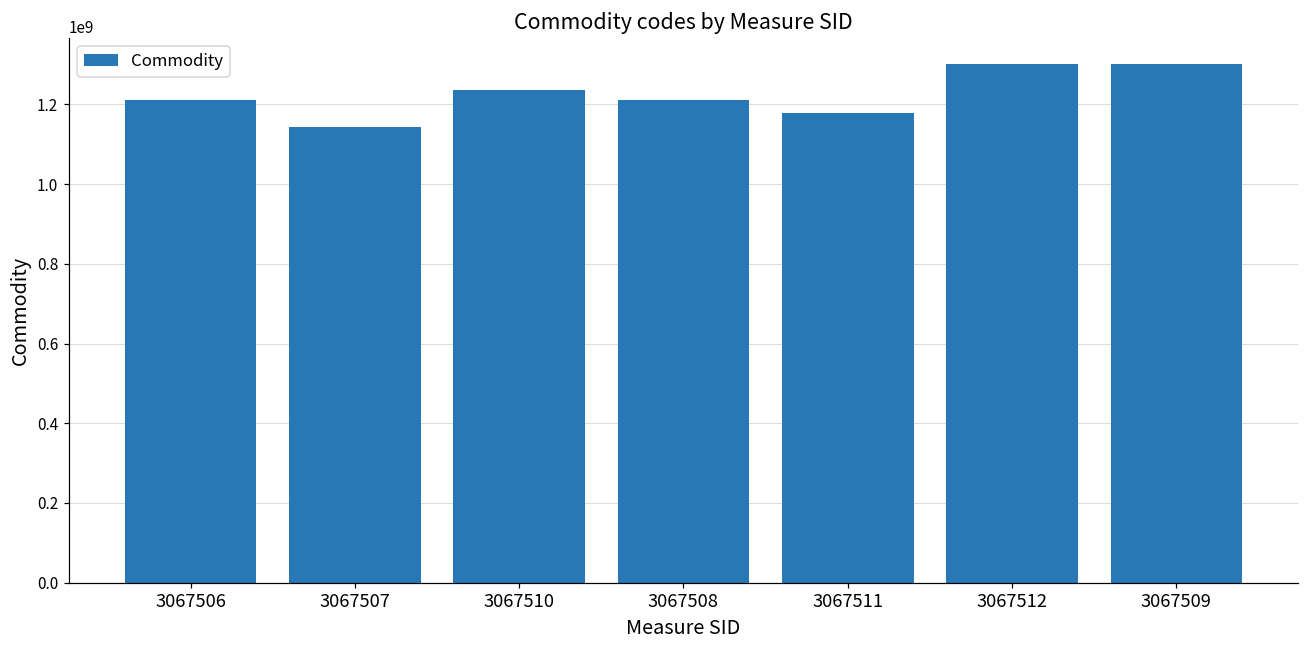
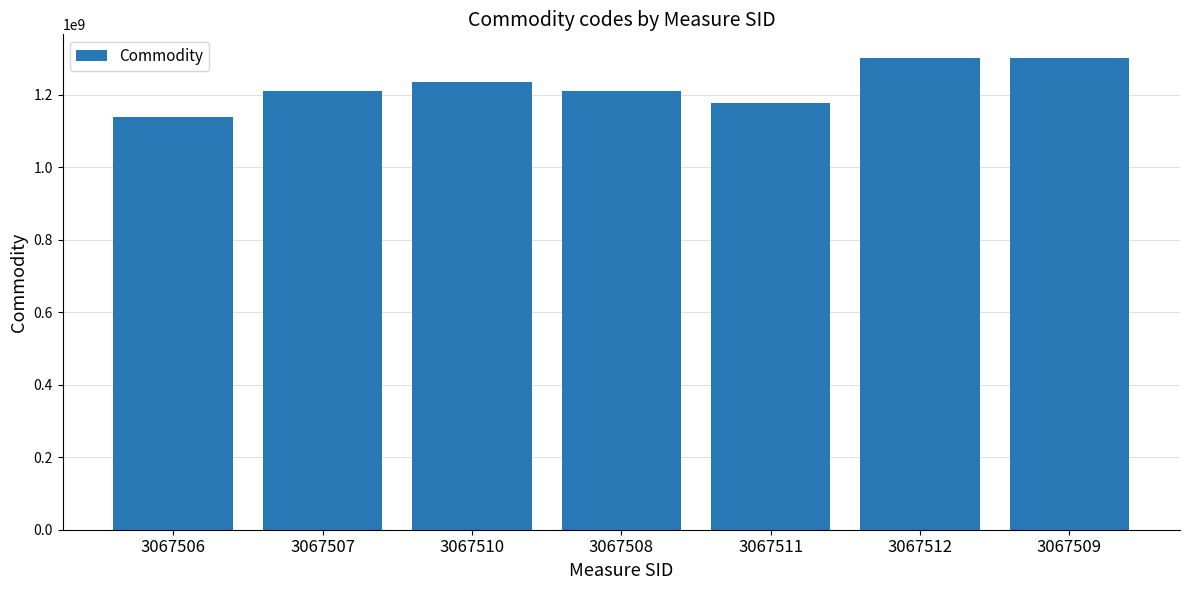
3067506: 1210000000 -> 1140000000
3067507: 1140000000 -> 1210000000
